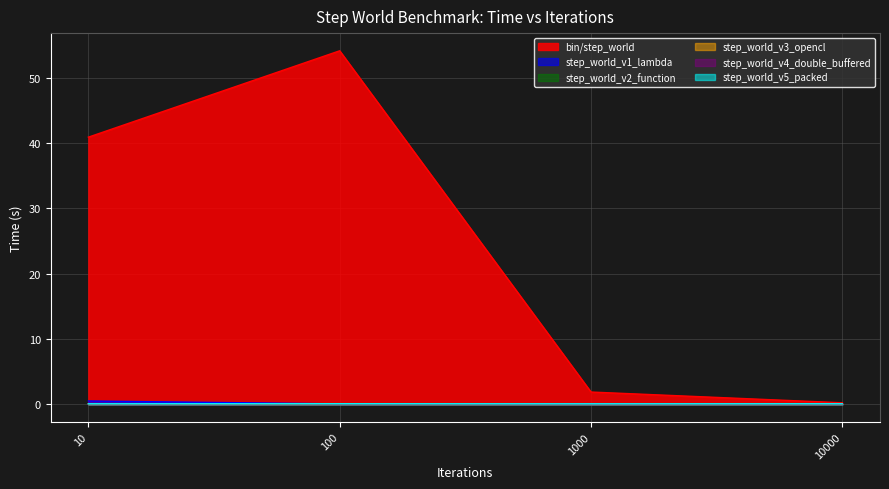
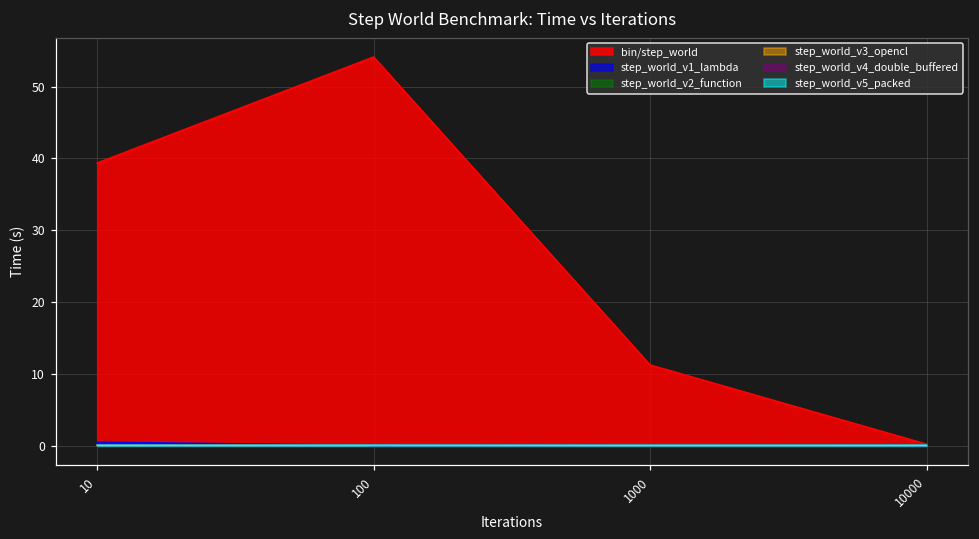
bin/step_world, 10: 41 -> 39
bin/step_world, 1000: 2 -> 11
